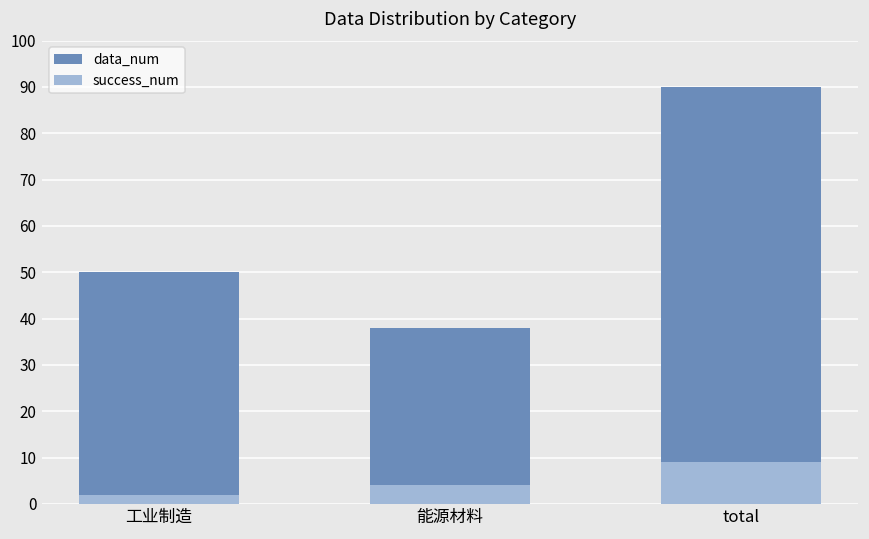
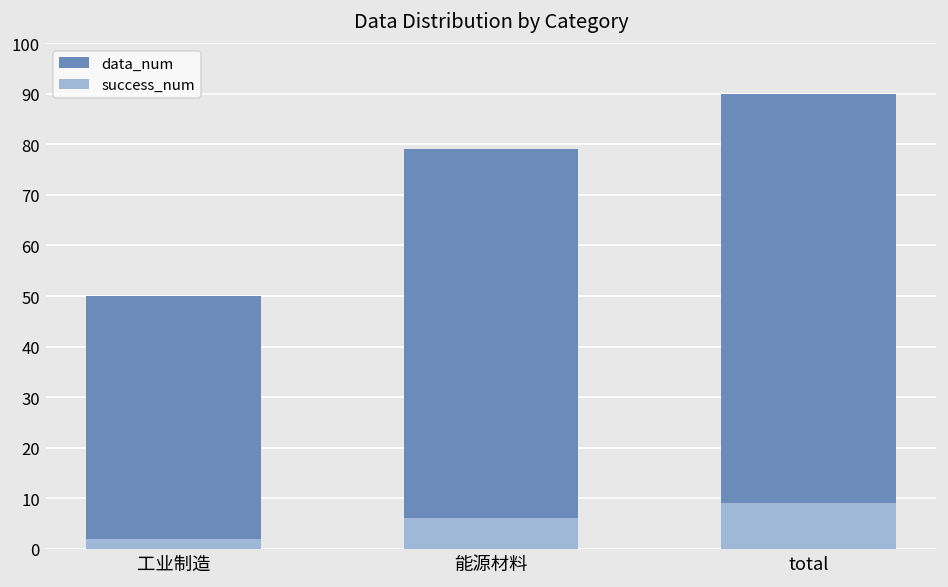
data_num, 能源材料: 38 -> 79
success_num, 能源材料: 4 -> 6
